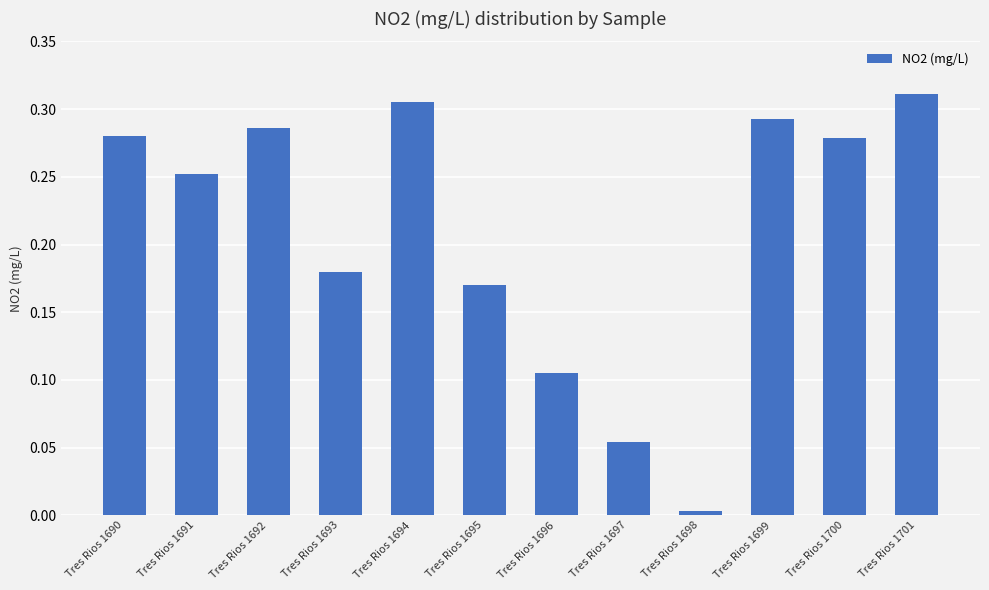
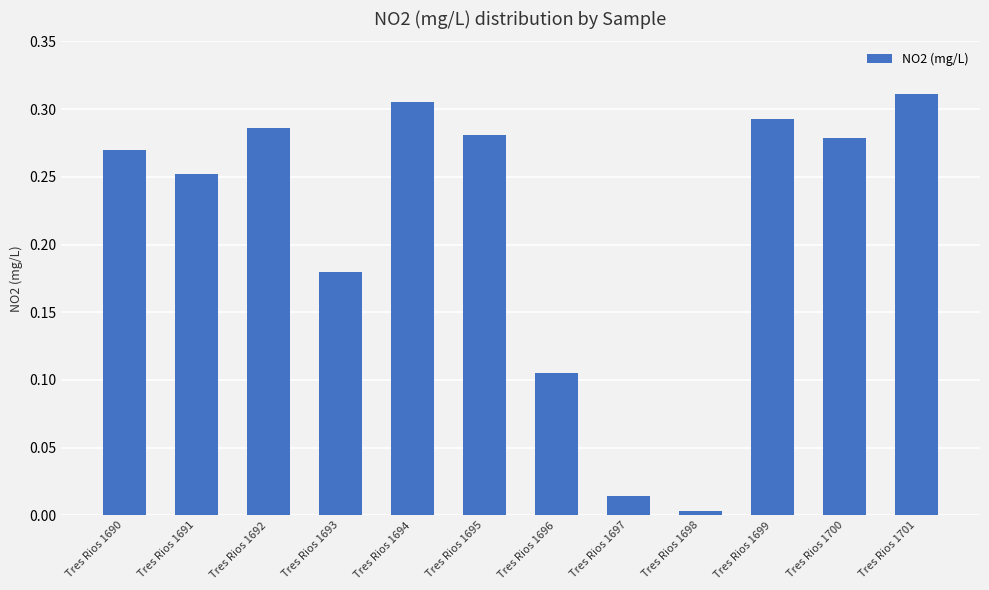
Tres Rios 1690: 0.28 -> 0.27
Tres Rios 1695: 0.170 -> 0.281
Tres Rios 1697: 0.054 -> 0.014
